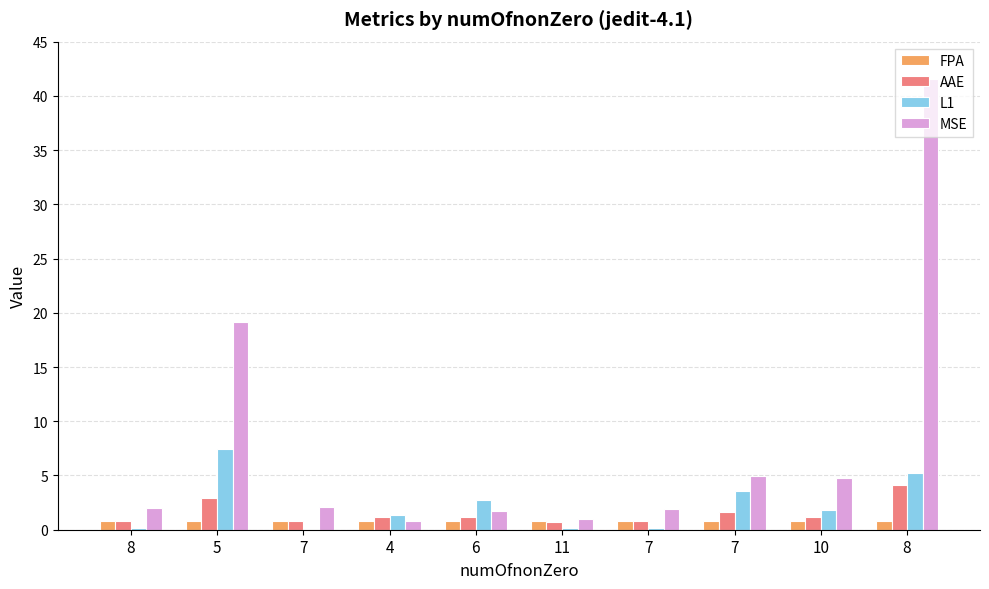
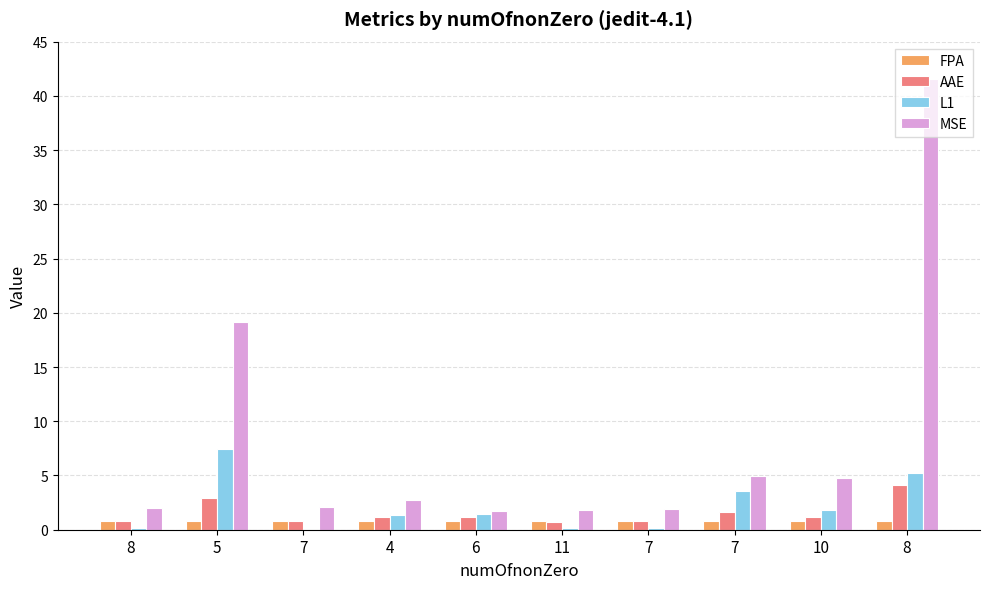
MSE, 4: 0.8 -> 2.7
L1, 6: 2.7 -> 1.5
MSE, 11: 1.0 -> 1.8
